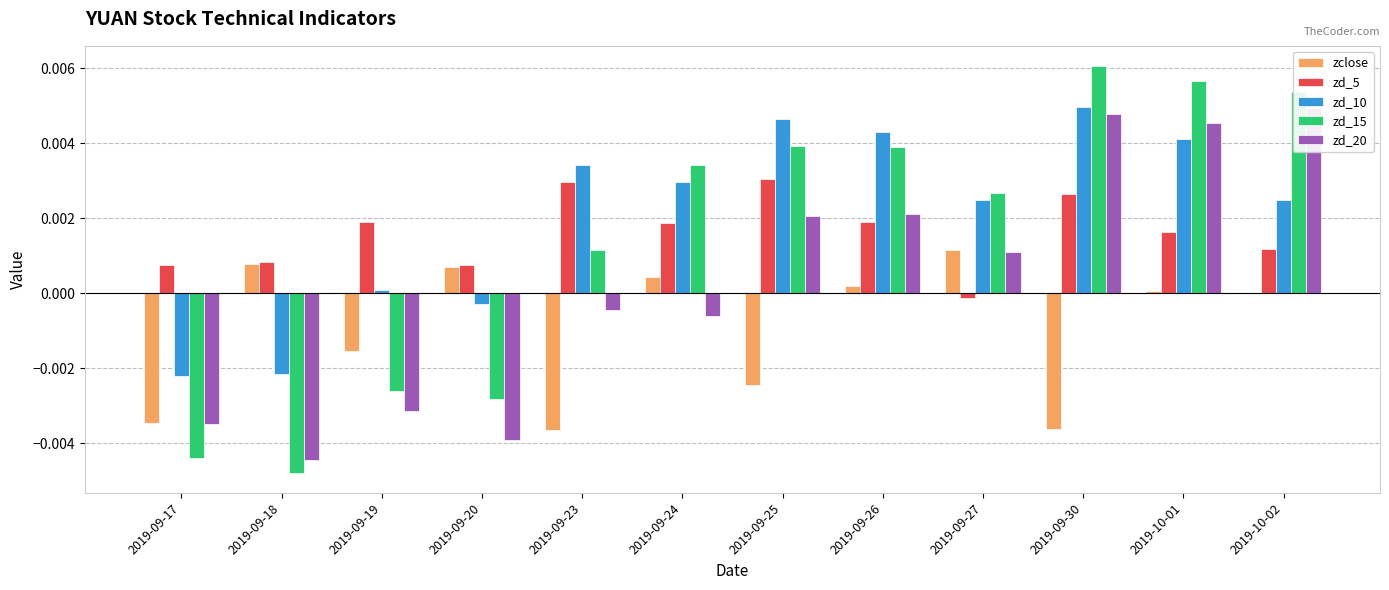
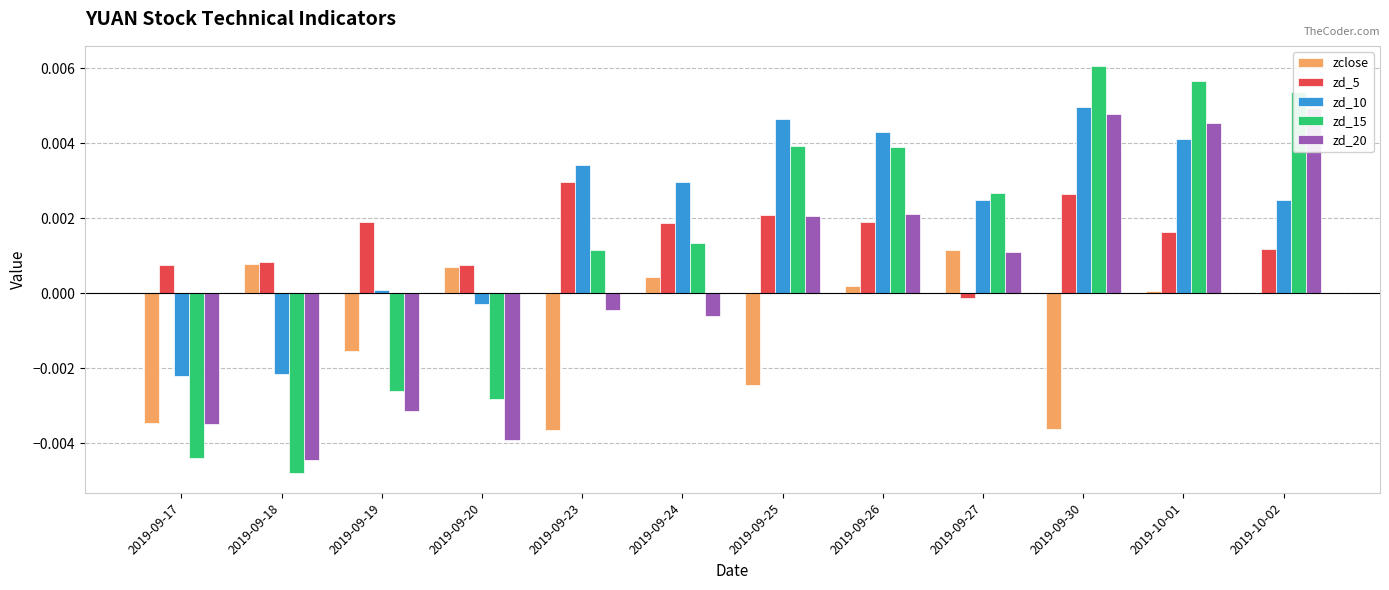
zd_15, 2019-09-24: 0.0034 -> 0.0013
zd_5, 2019-09-25: 0.0030 -> 0.0021
